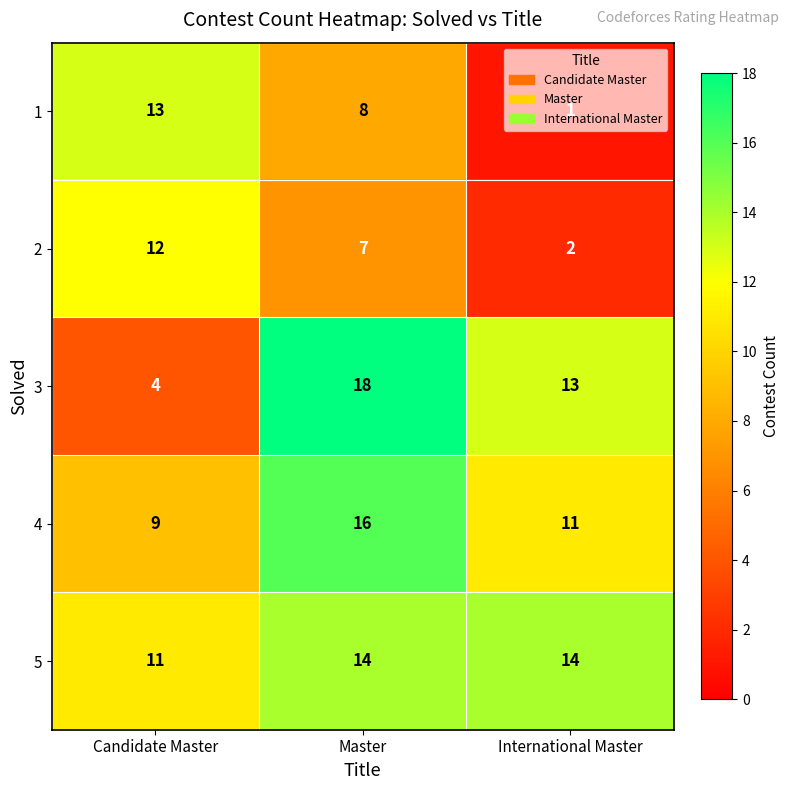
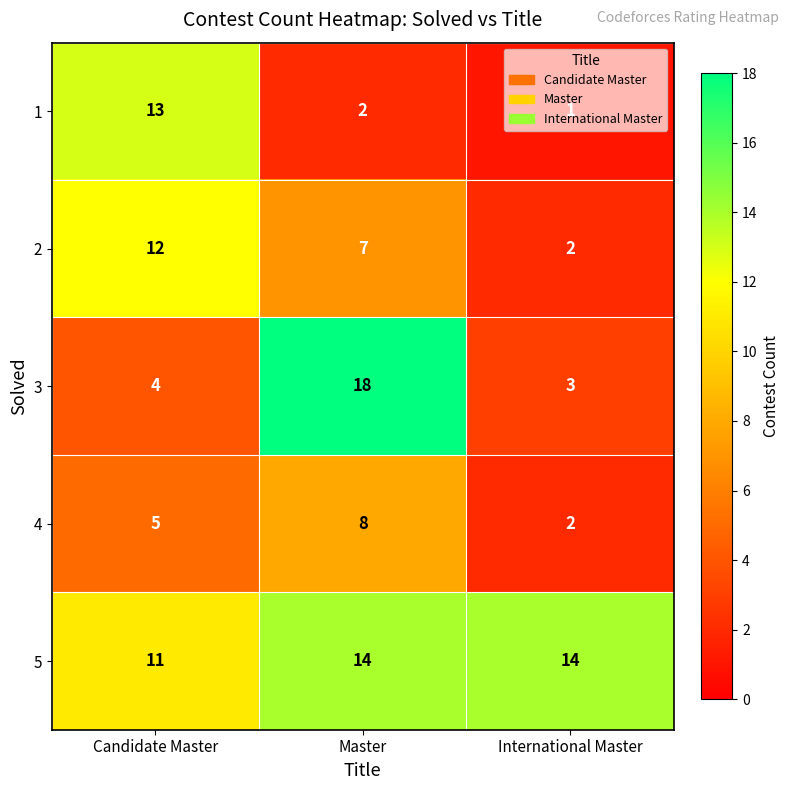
1, Master: 8 -> 2
3, International Master: 13 -> 3
4, Candidate Master: 9 -> 5
4, Master: 16 -> 8
4, International Master: 11 -> 2
